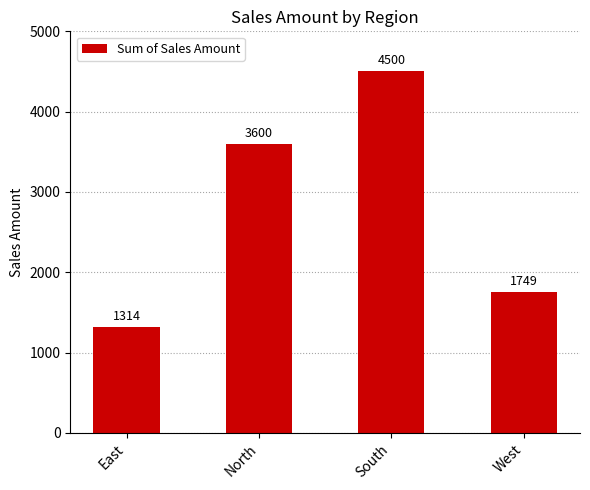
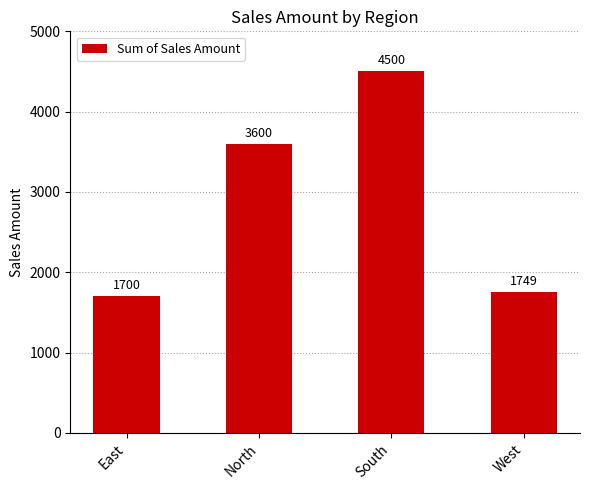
East: 1314 -> 1700
